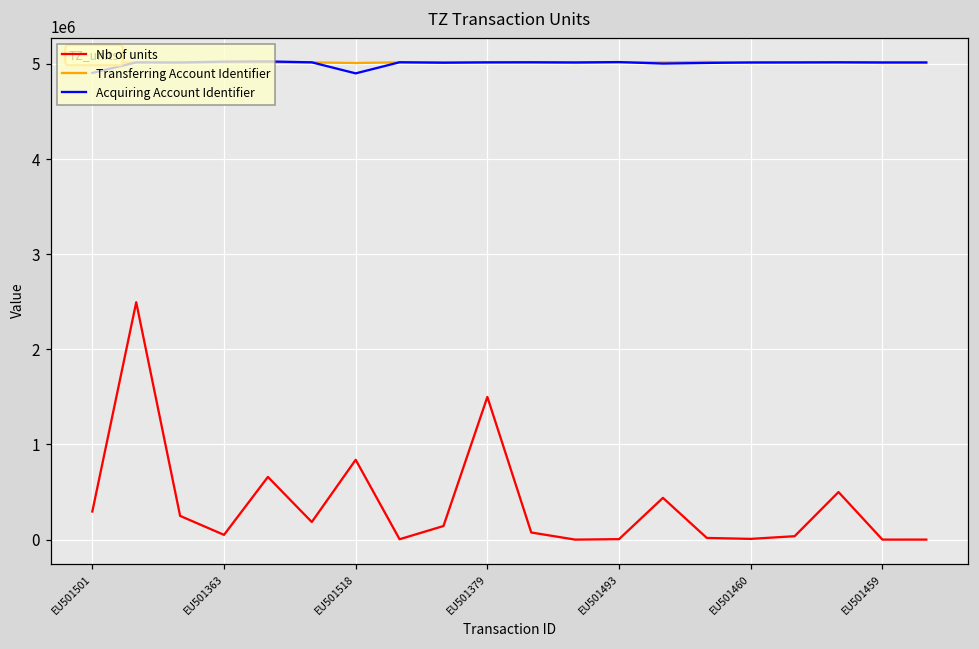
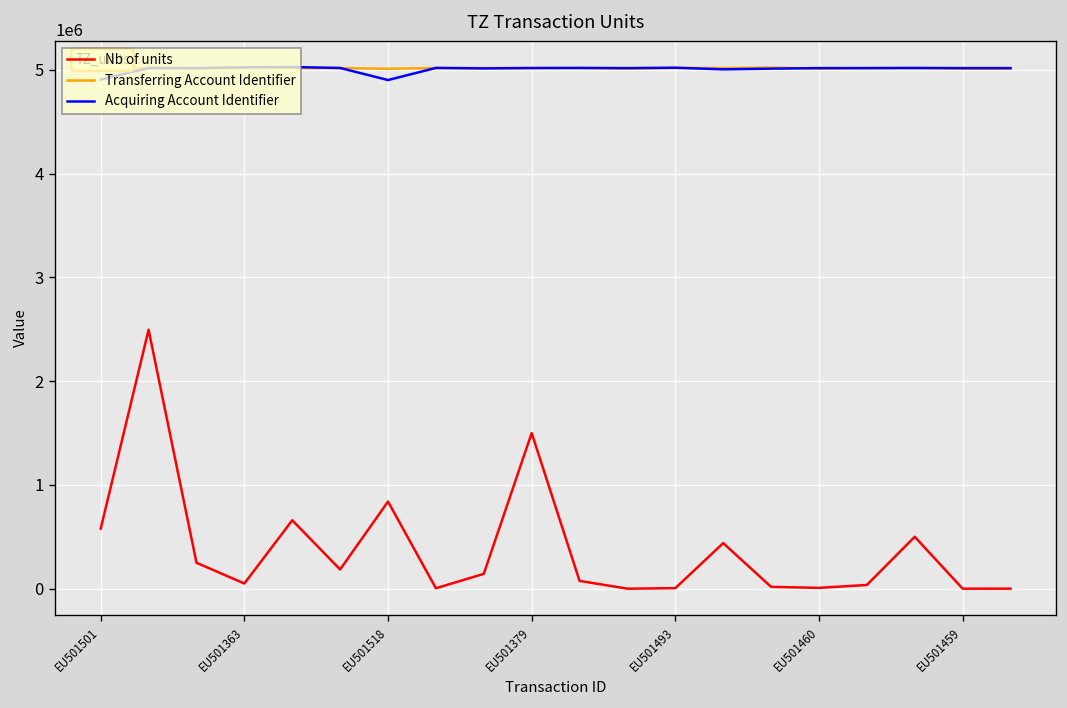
Nb of units, EU501501: 300000 -> 600000
